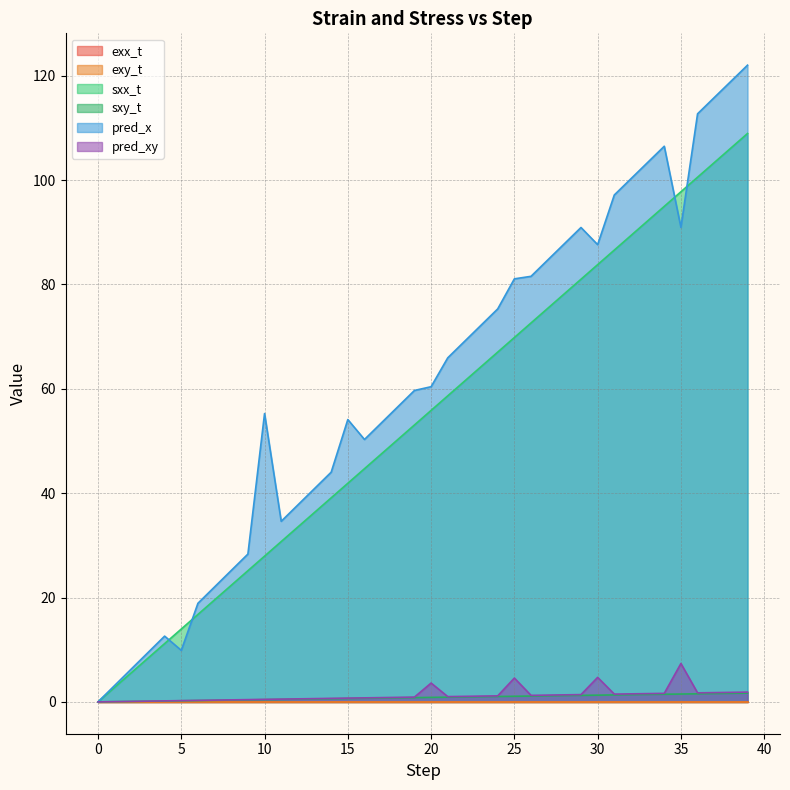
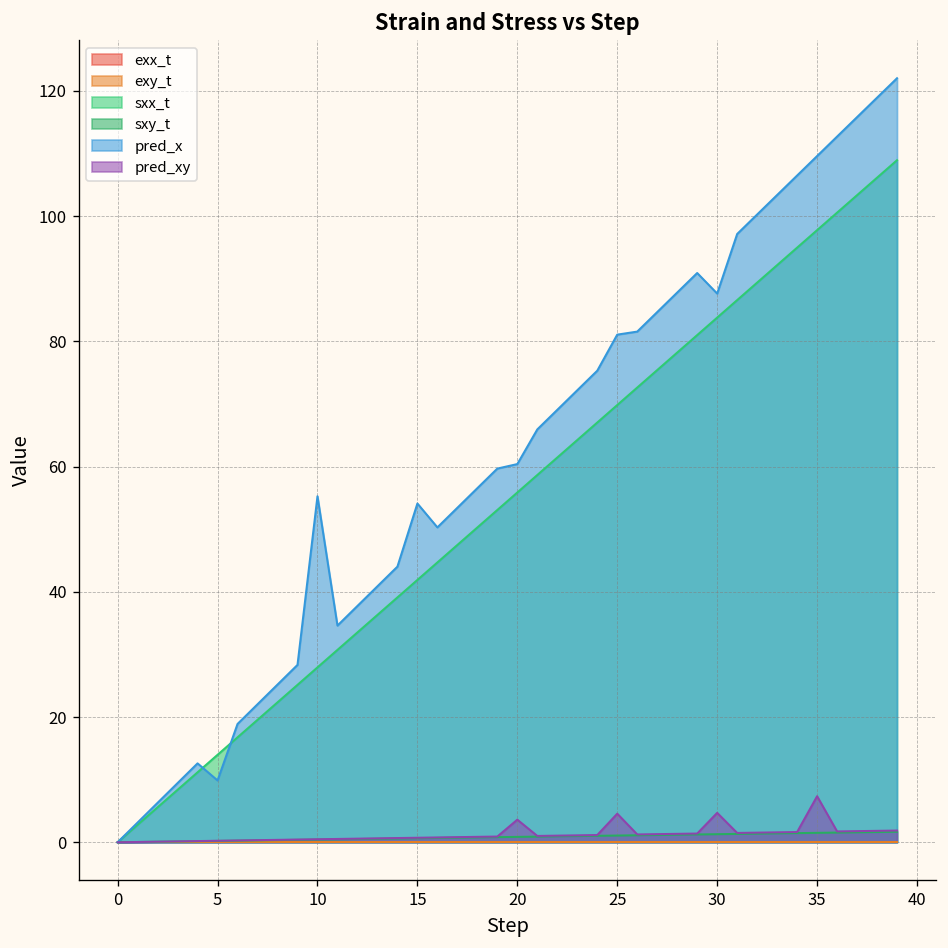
pred_x, 35: 91 -> 110
